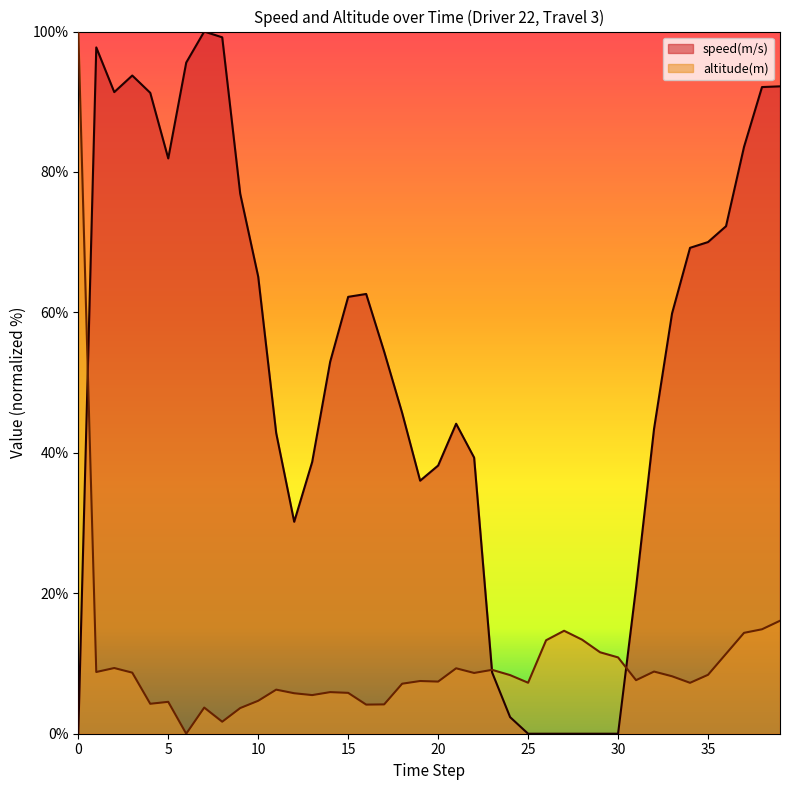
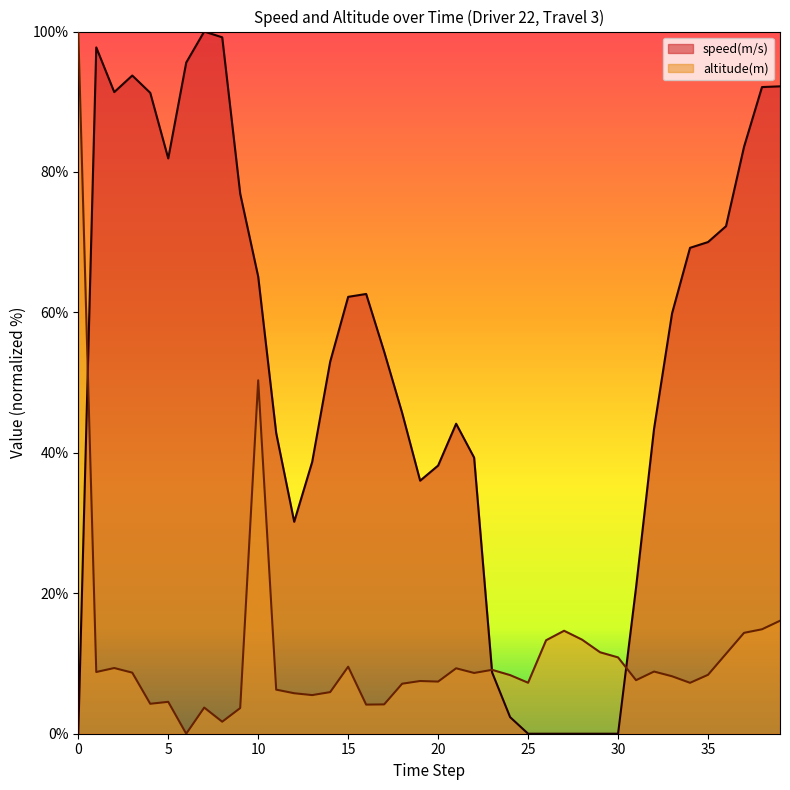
altitude(m), 10: 5% -> 50%
altitude(m), 15: 6% -> 10%
